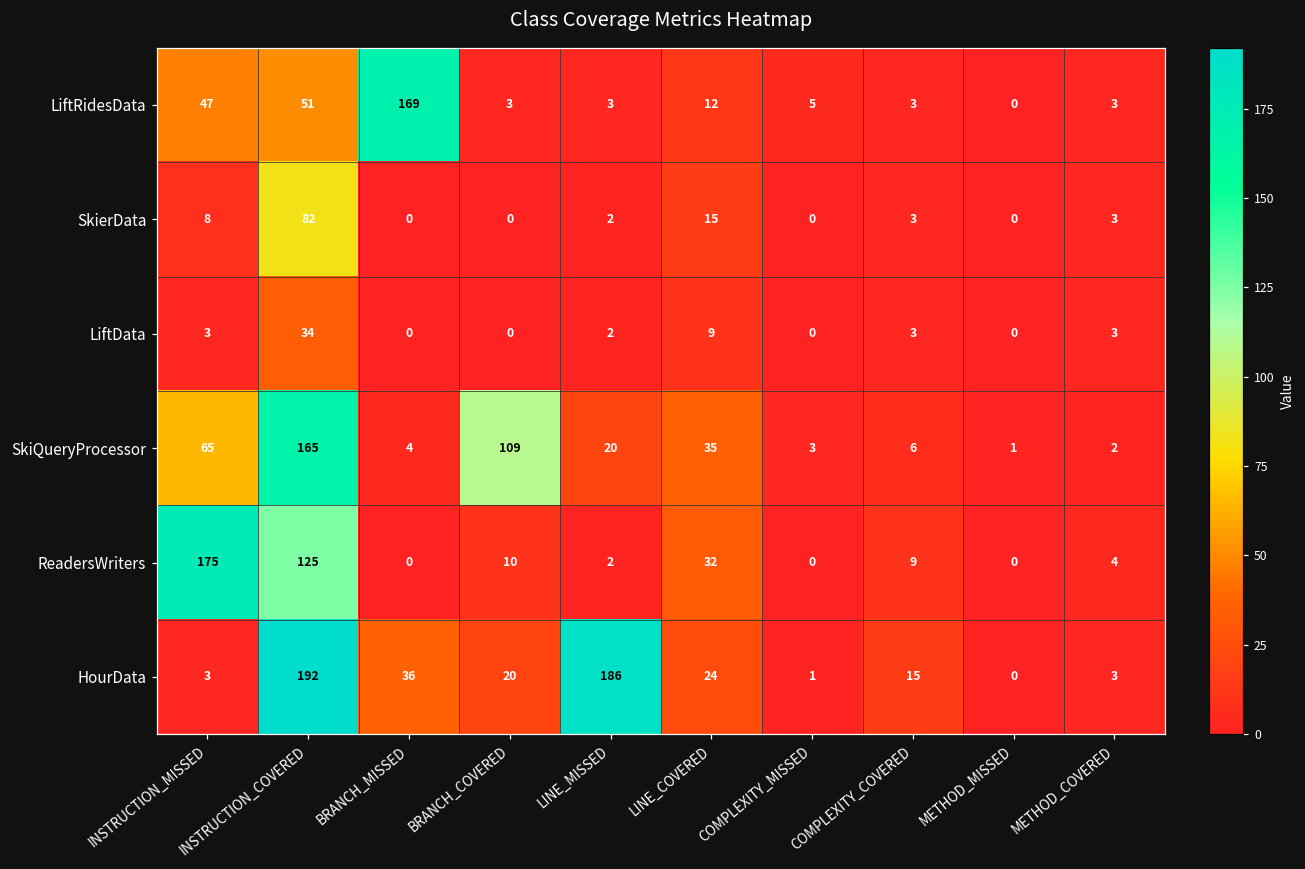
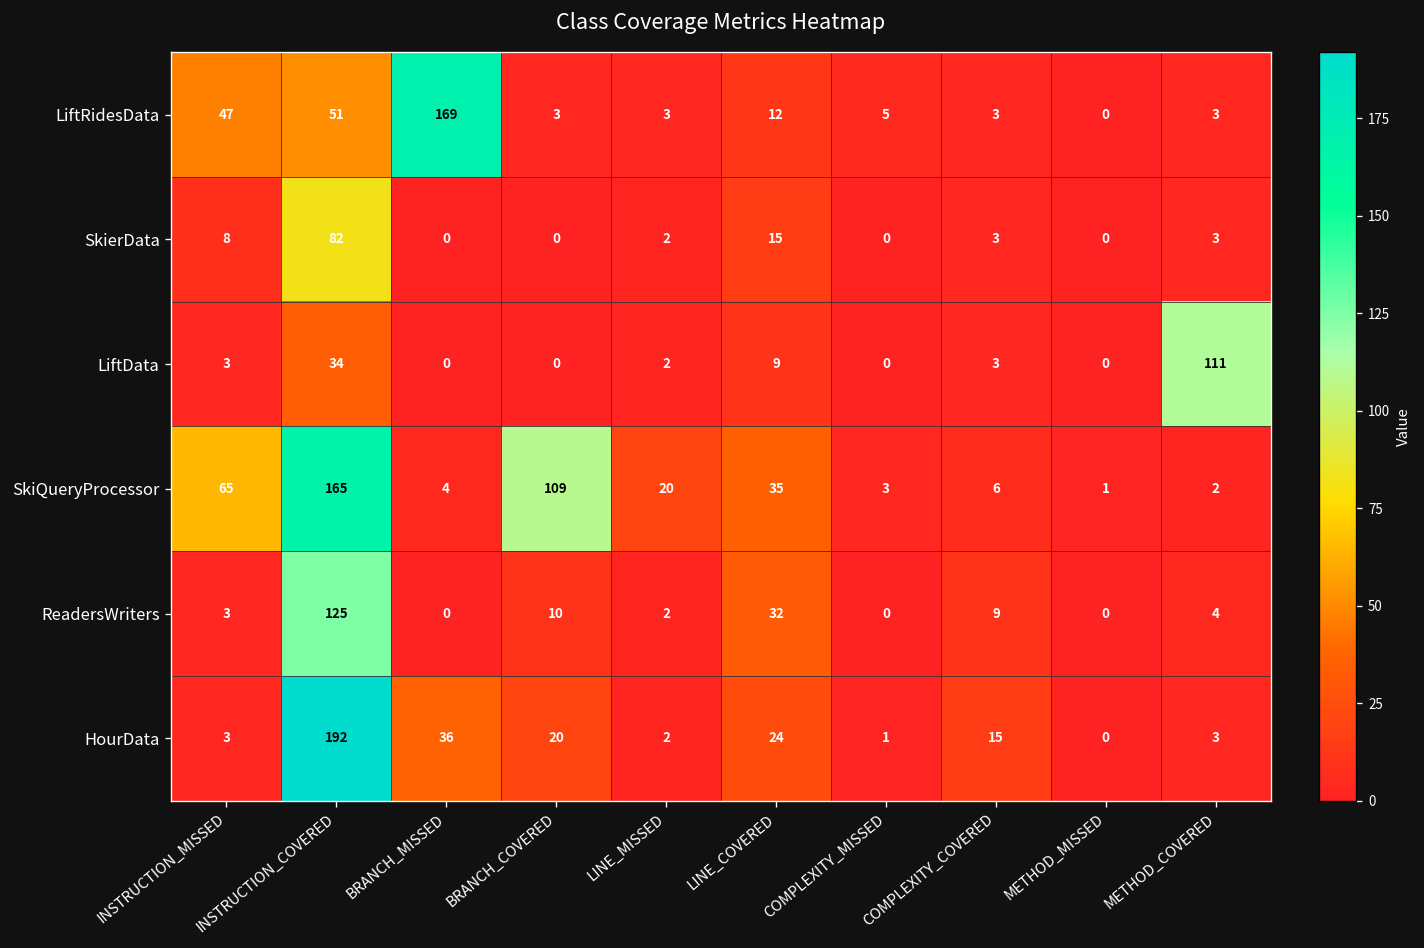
LiftData, METHOD_COVERED: 3 -> 111
ReadersWriters, INSTRUCTION_MISSED: 175 -> 3
HourData, LINE_MISSED: 186 -> 2
